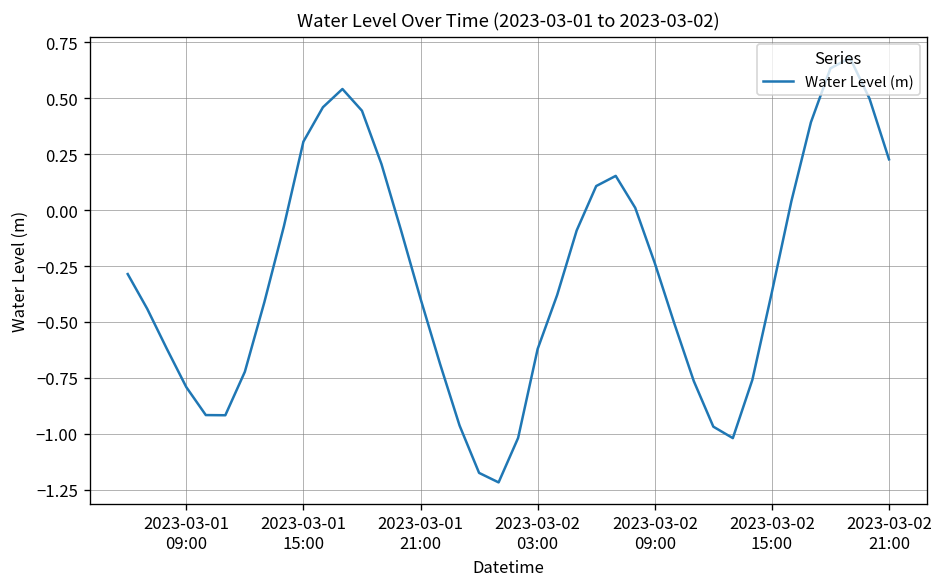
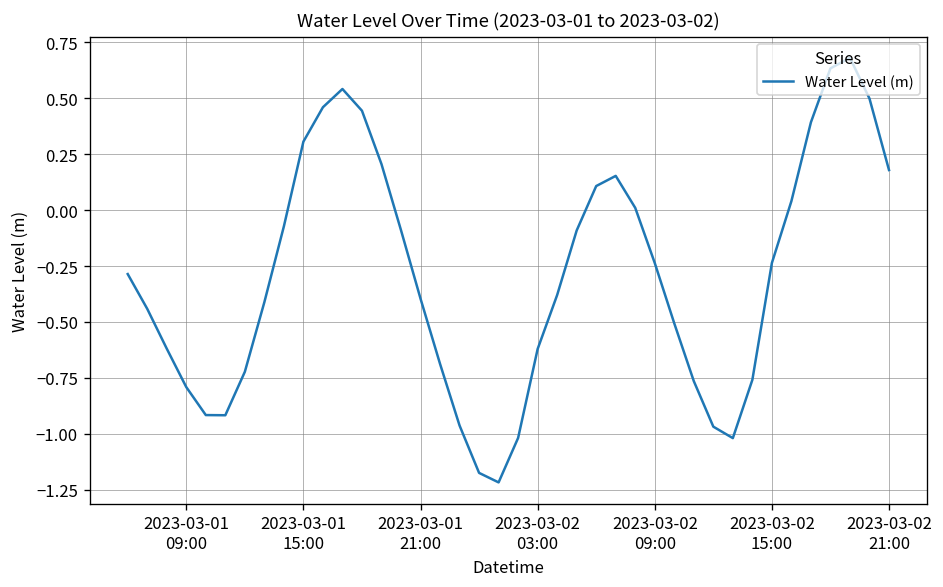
2023-03-02 15:00: -0.37 -> -0.24
2023-03-02 21:00: 0.23 -> 0.18
